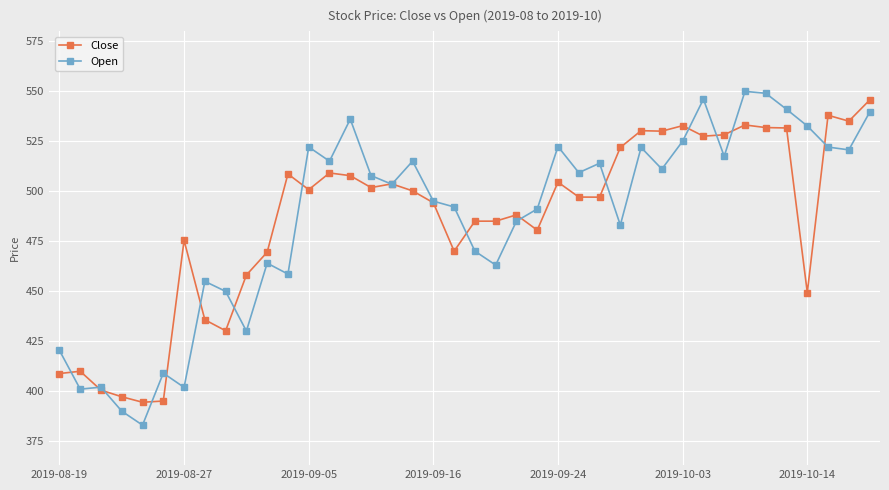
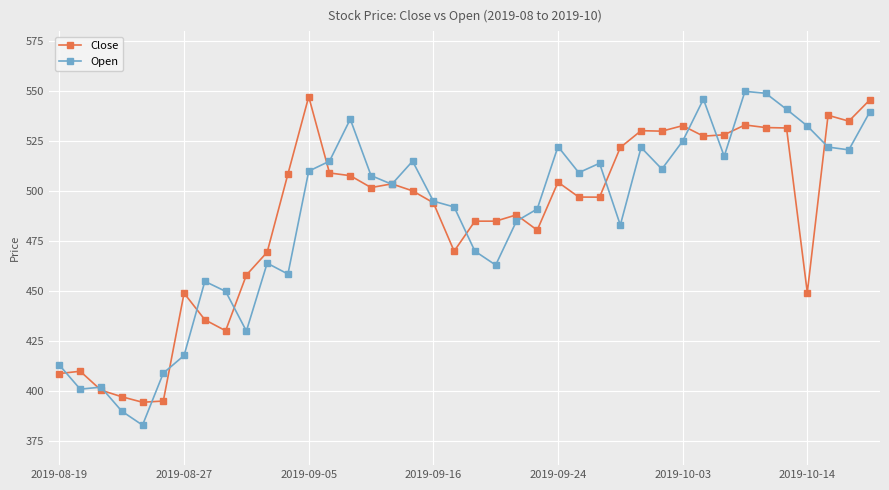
Open, 2019-08-19: 420 -> 413
Close, 2019-08-27: 475 -> 449
Open, 2019-08-27: 402 -> 418
Close, 2019-09-05: 501 -> 547
Open, 2019-09-05: 522 -> 510
